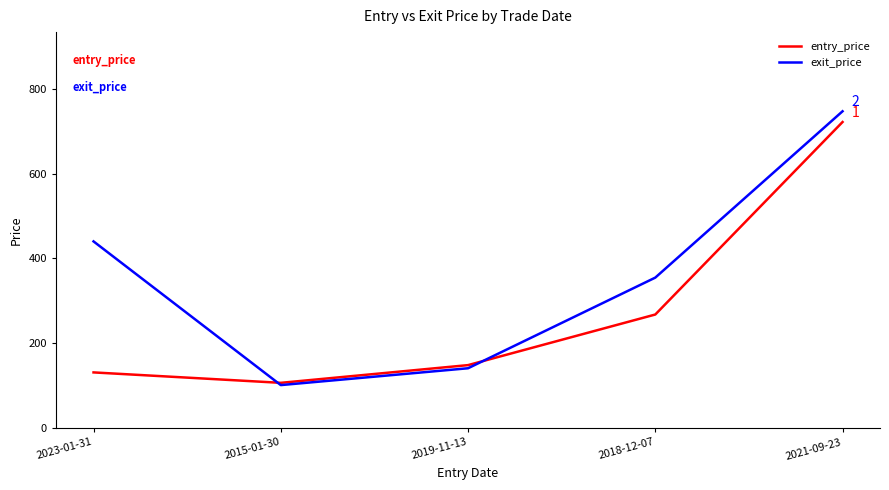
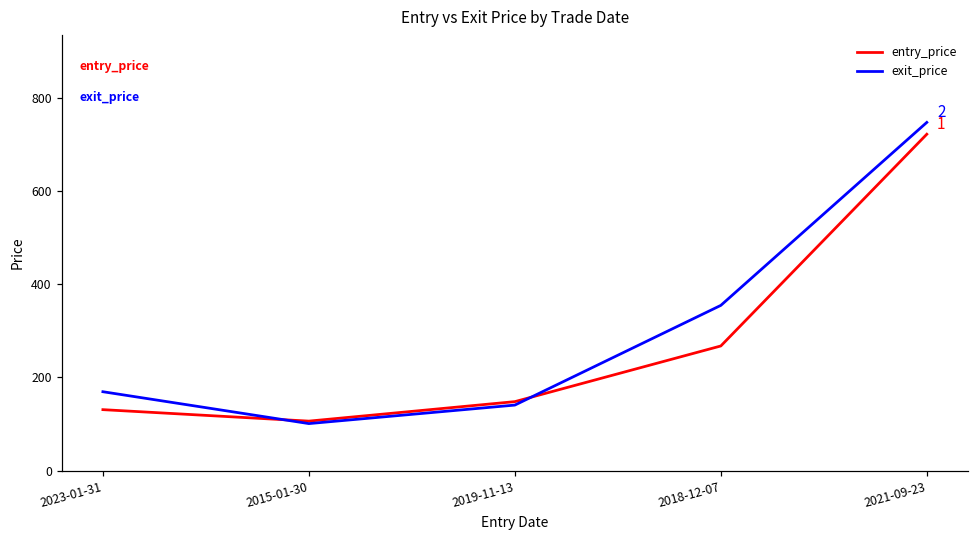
exit_price, 2023-01-31: 440 -> 170
